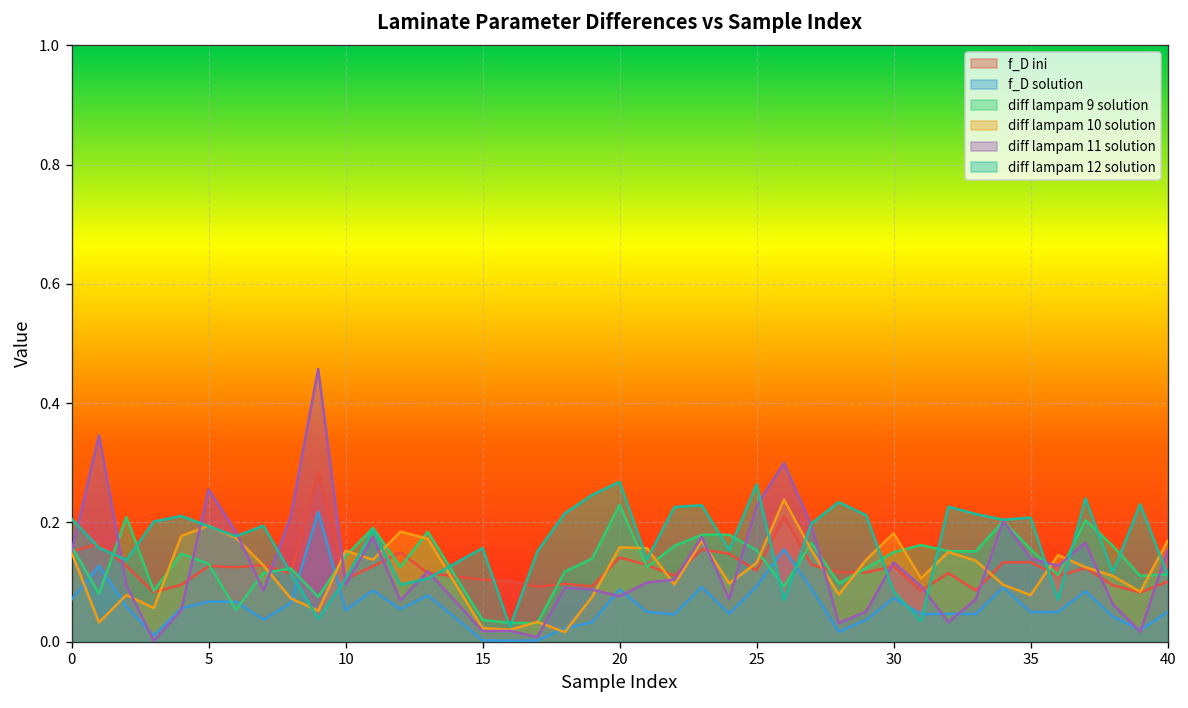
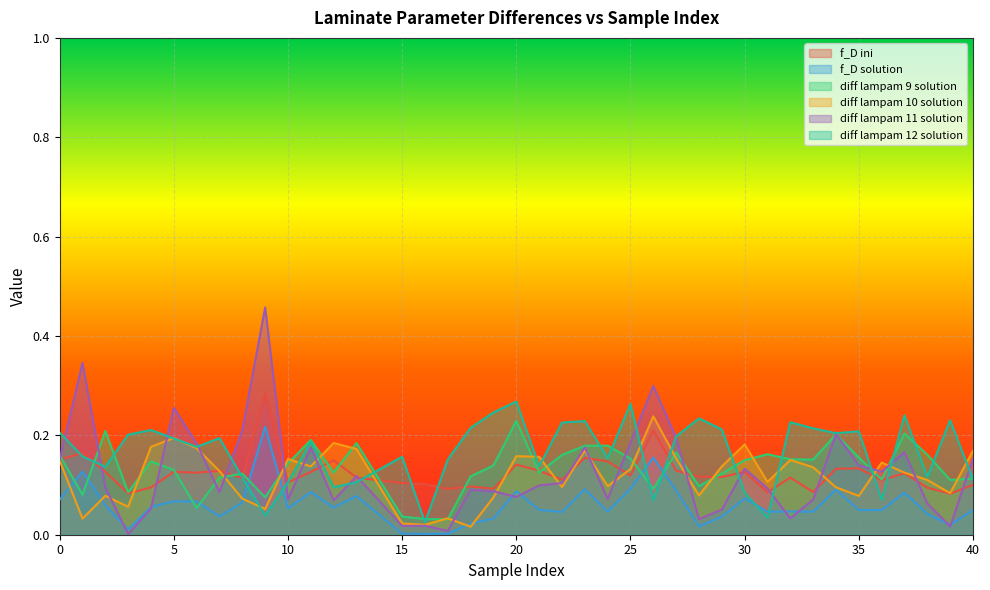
diff lampam 11 solution, 10: 0.10 -> 0.07
diff lampam 11 solution, 25: 0.23 -> 0.19
